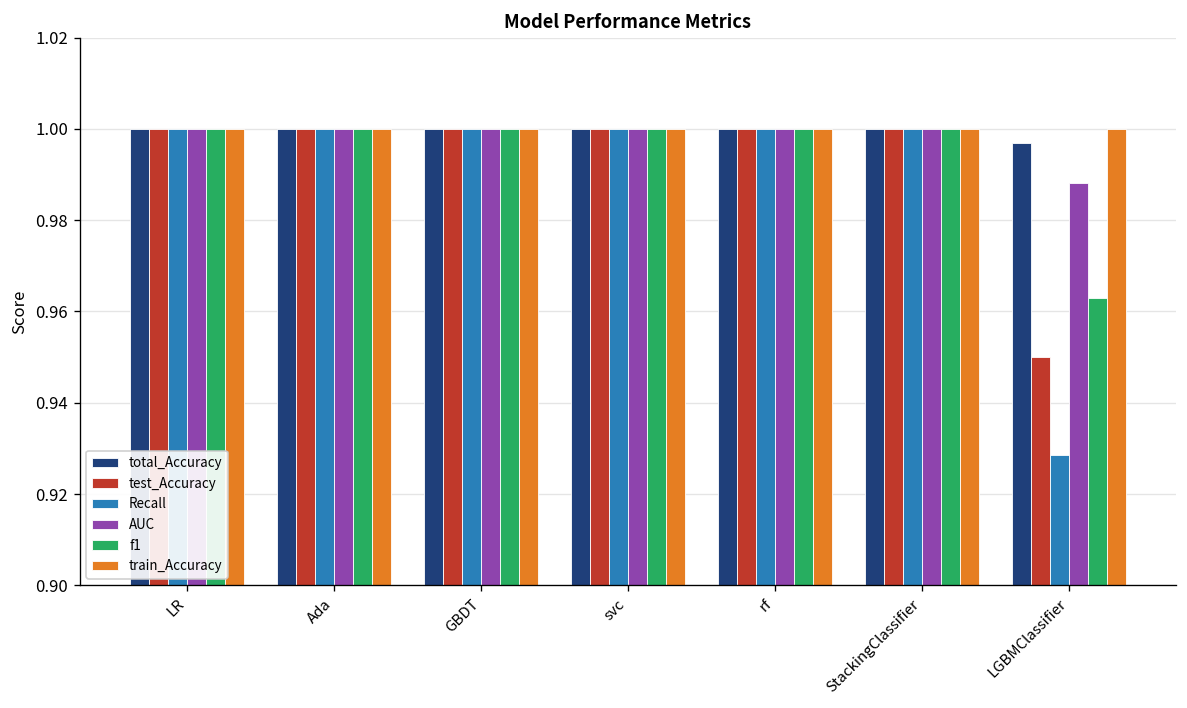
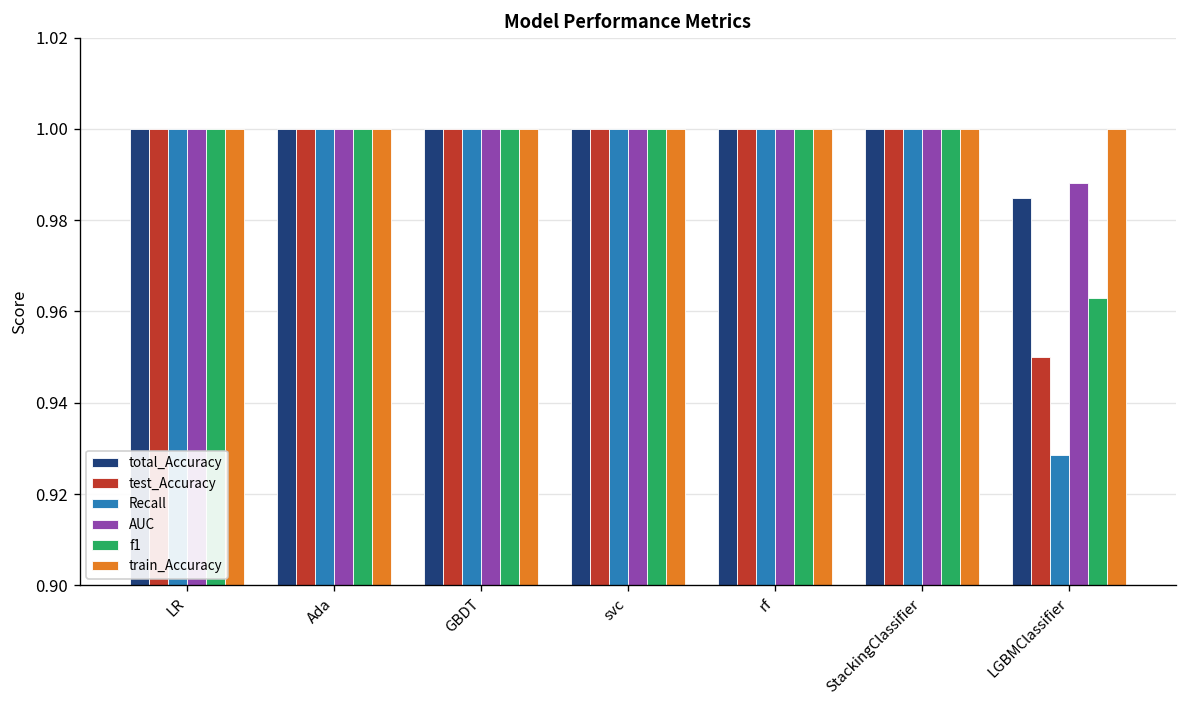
total_Accuracy, LGBMClassifier: 0.997 -> 0.985
